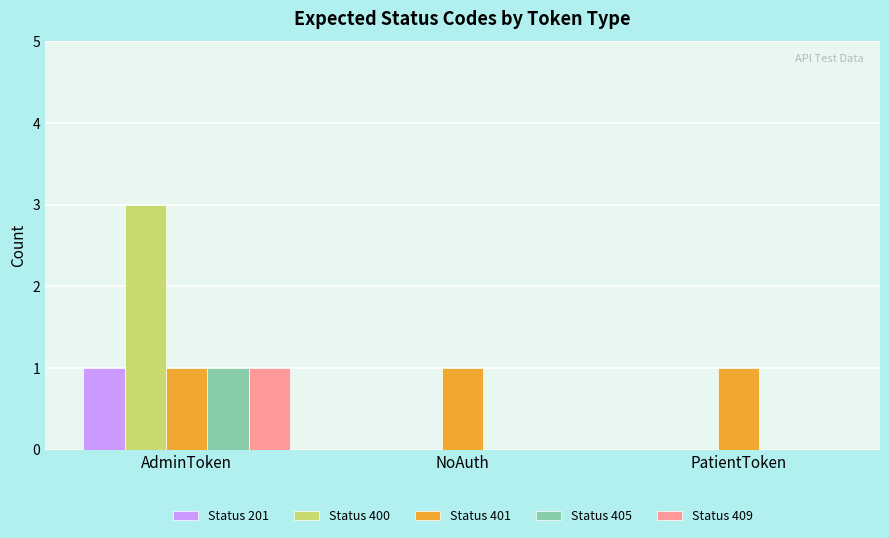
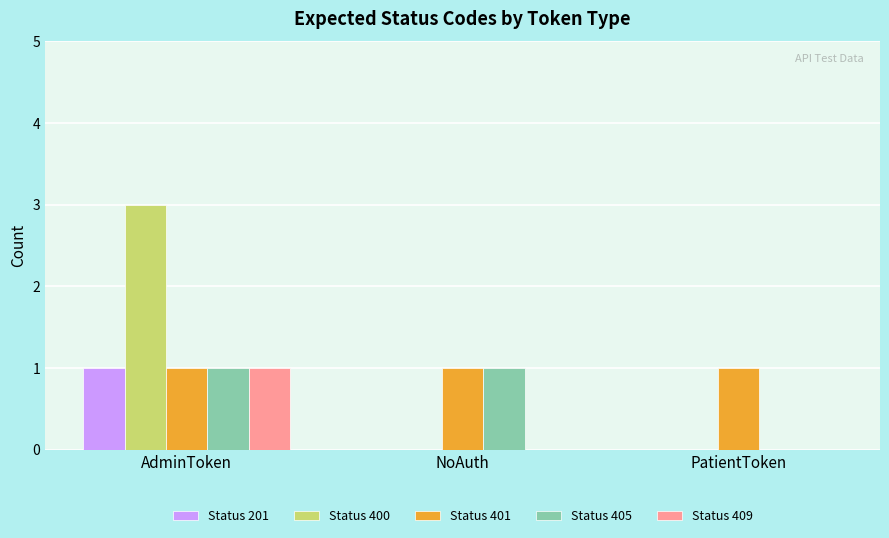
Status 405, NoAuth: 0 -> 1
